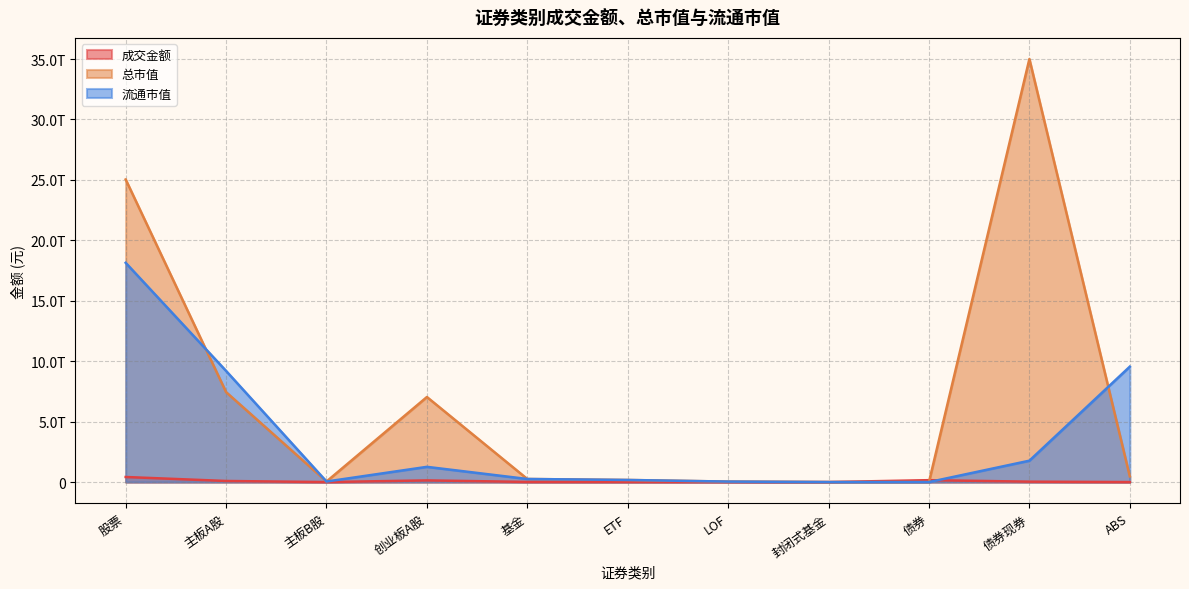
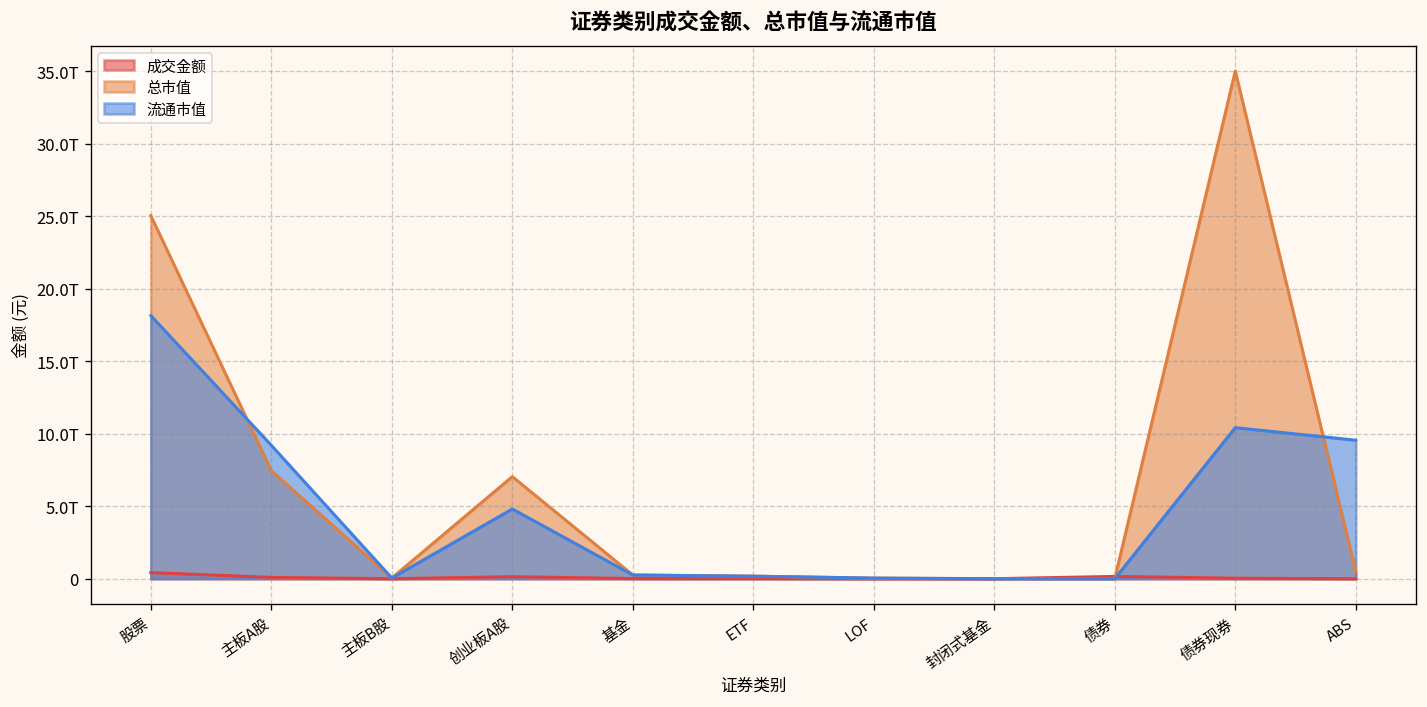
流通市值, 创业板A股: 1.3T -> 4.8T
流通市值, 债券现券: 1.8T -> 10.4T
